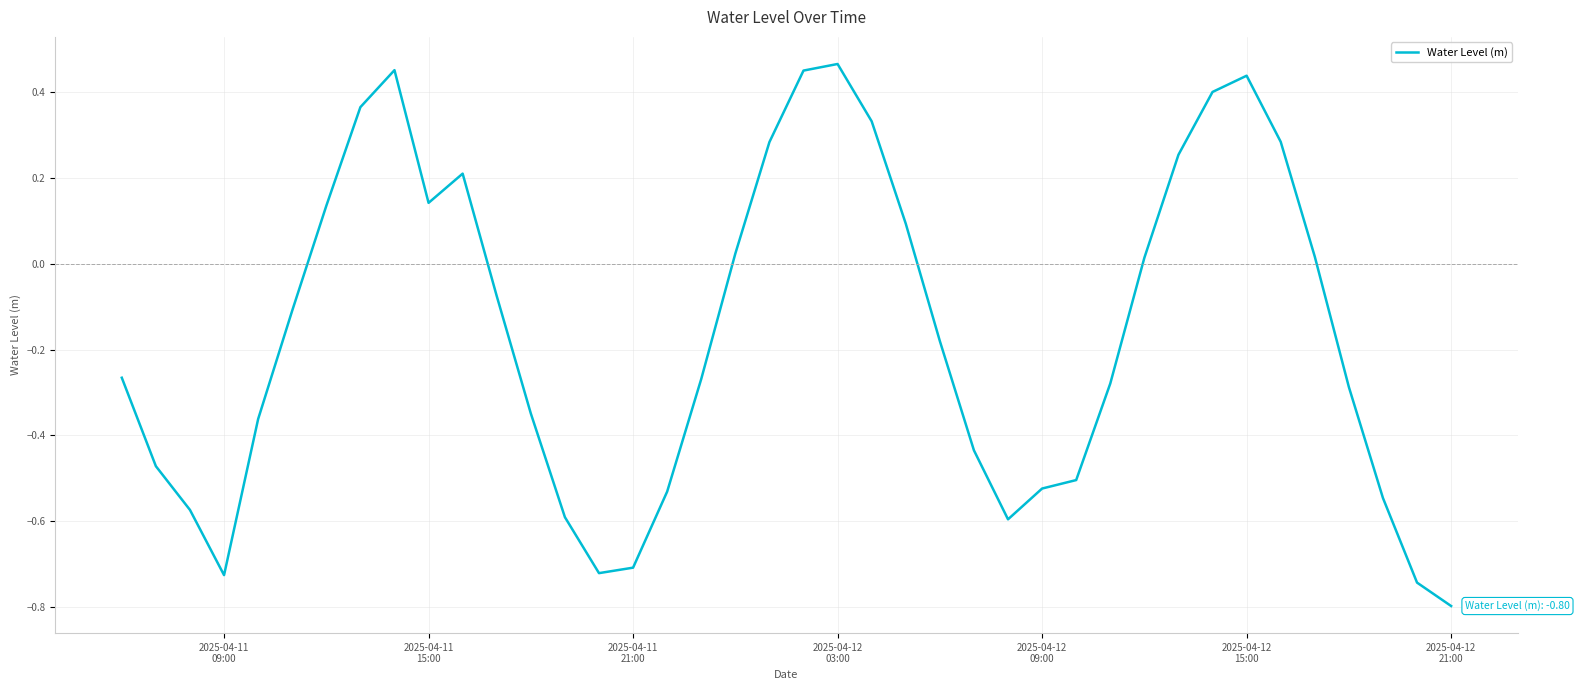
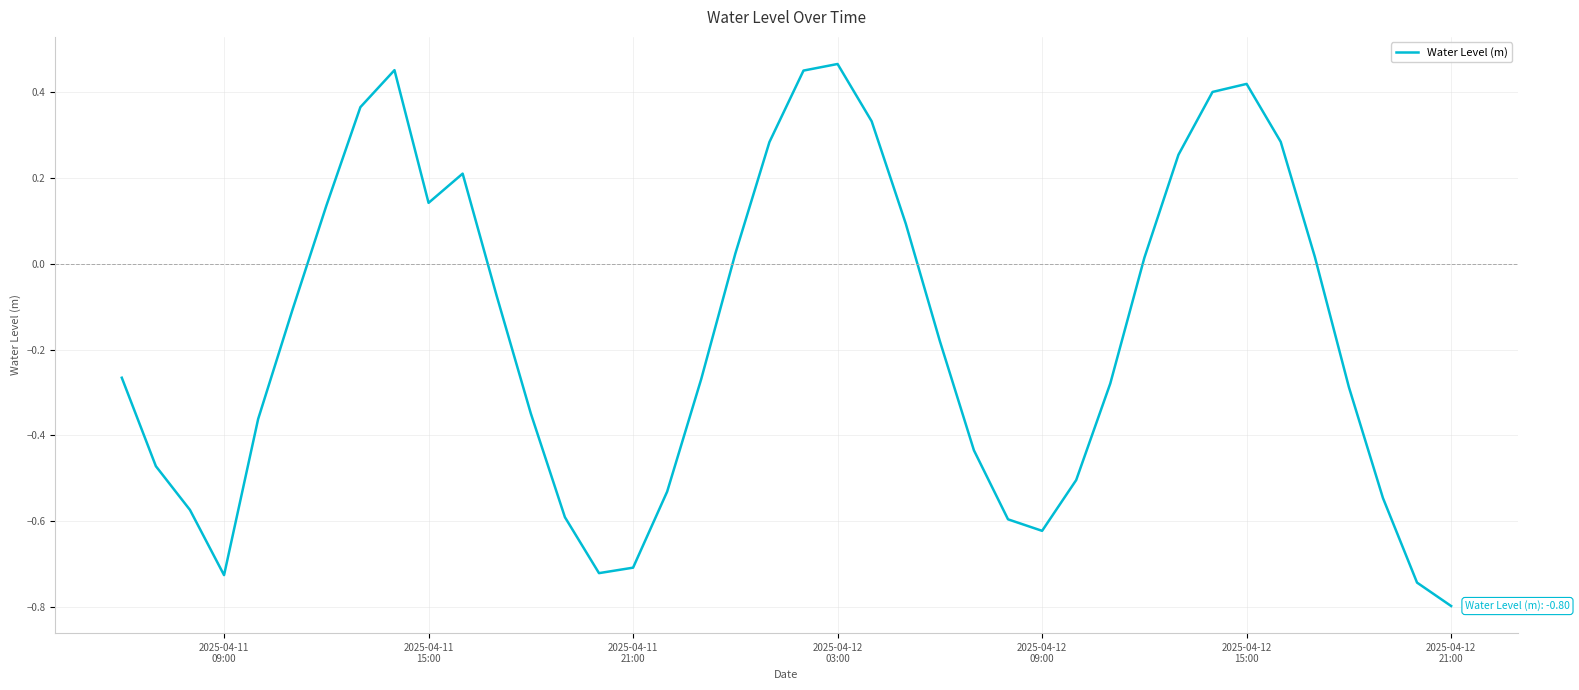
2025-04-12 09:00: -0.52 -> -0.62
2025-04-12 15:00: 0.44 -> 0.42
